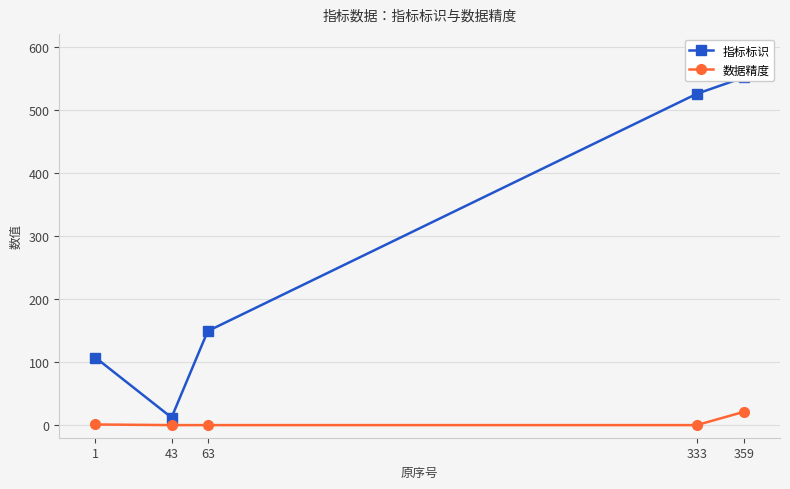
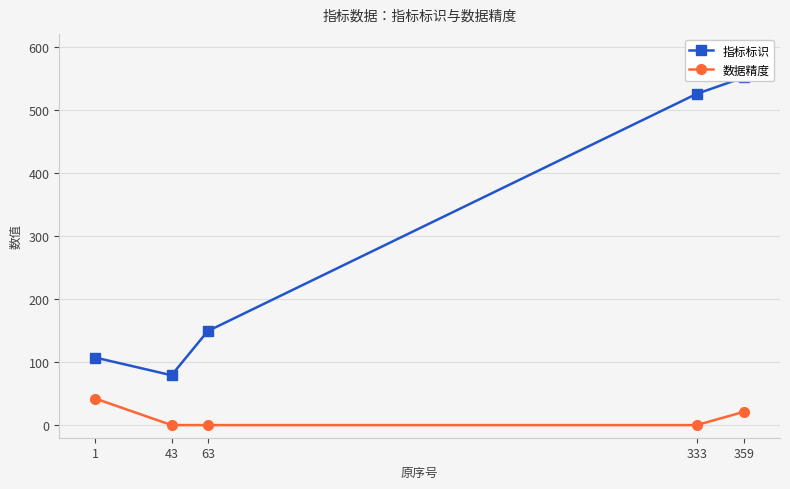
数据精度, 1: 0 -> 40
指标标识, 43: 10 -> 80
